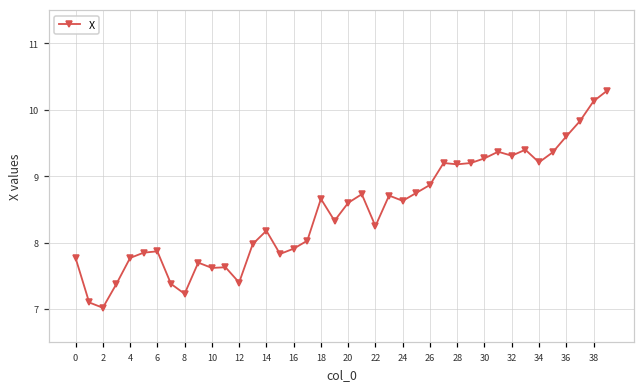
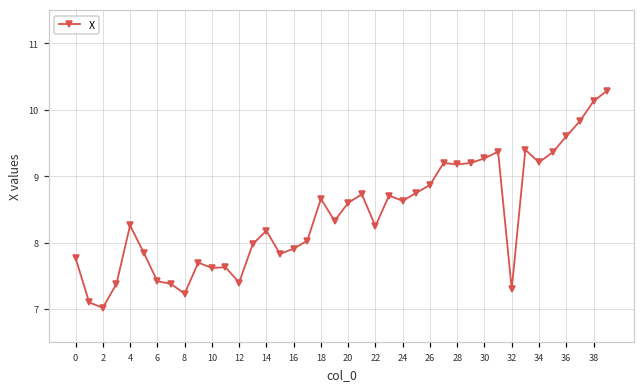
4: 7.8 -> 8.3
6: 7.9 -> 7.4
32: 9.3 -> 7.3
